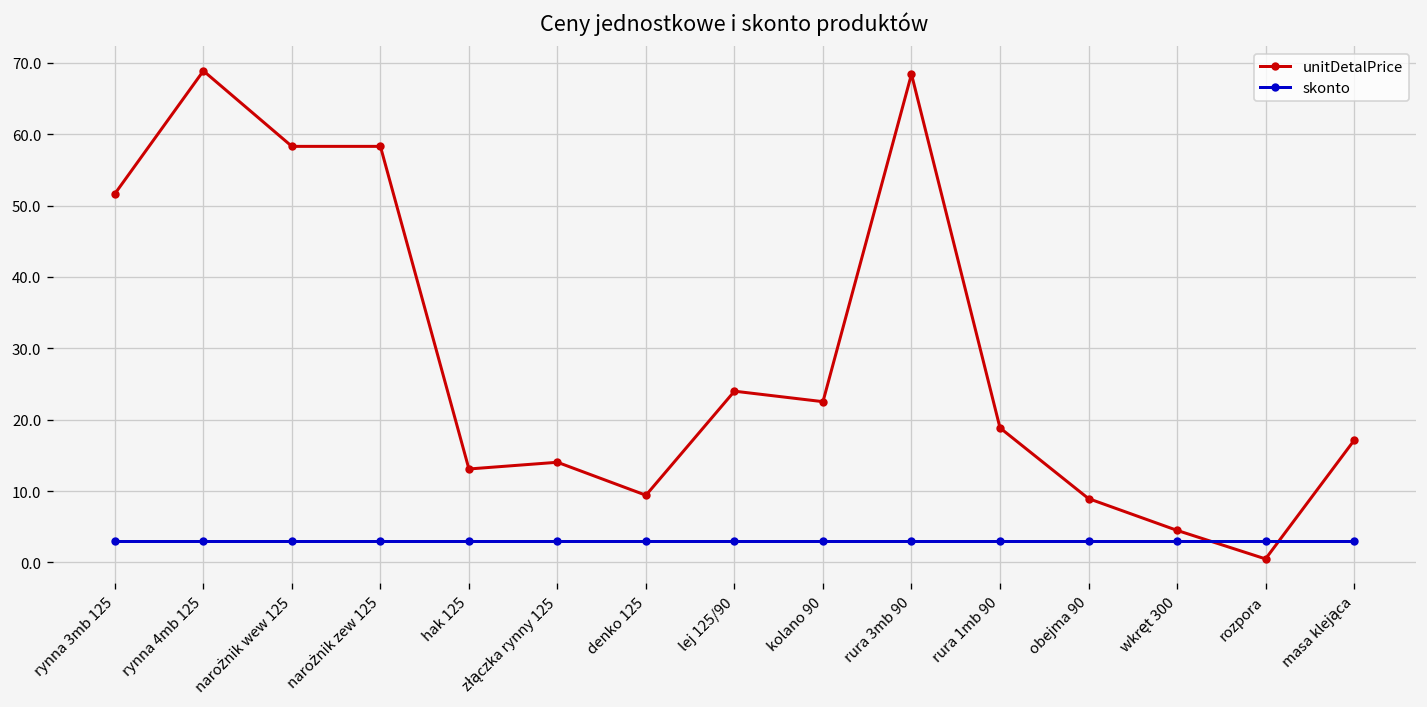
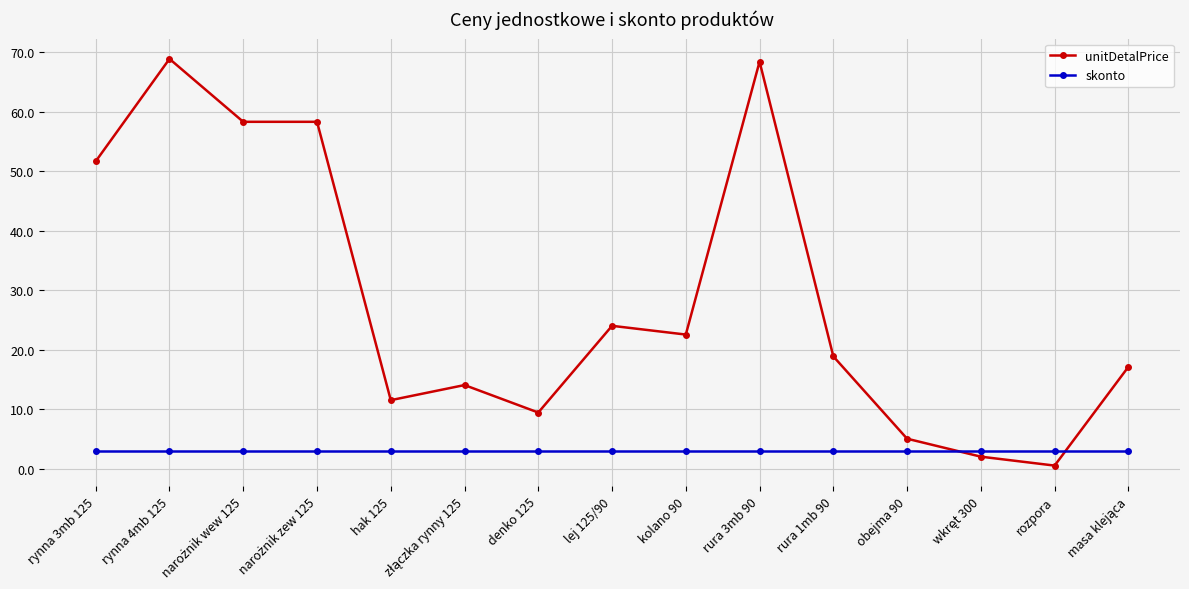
unitDetalPrice, hak 125: 13 -> 12
unitDetalPrice, obejma 90: 9 -> 5
unitDetalPrice, wkręt 300: 5 -> 2
